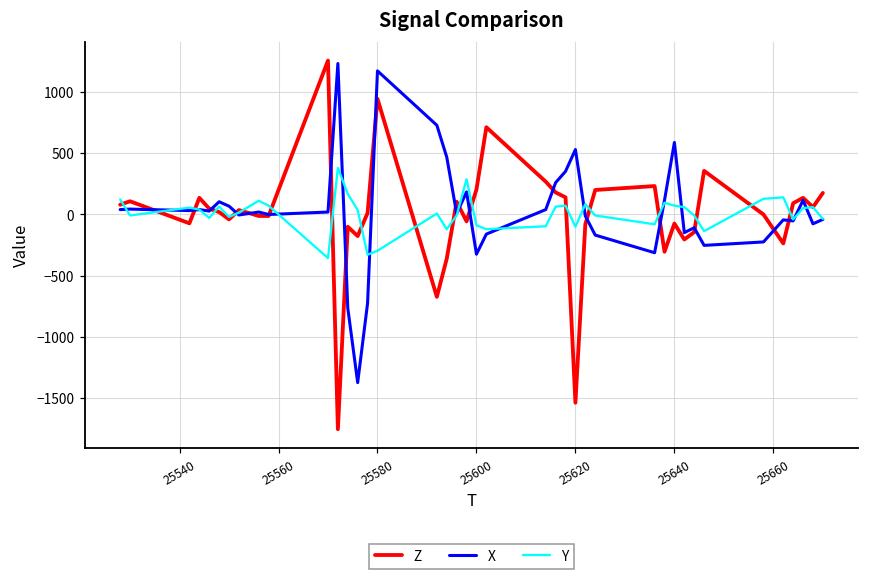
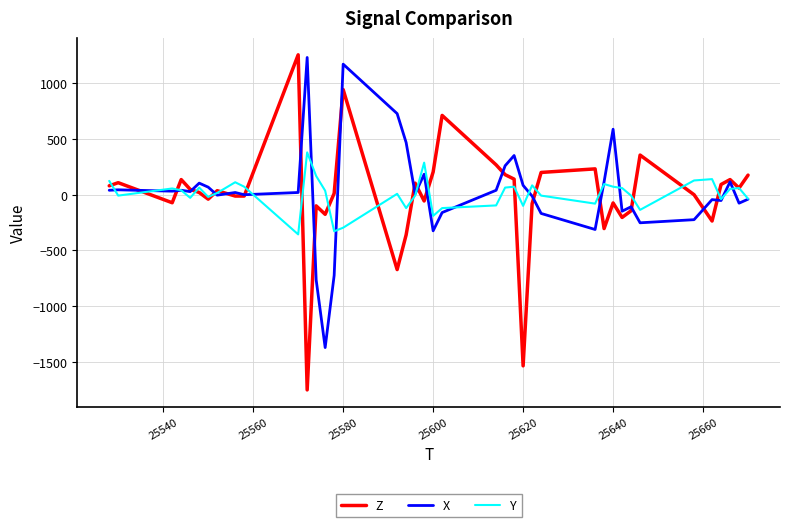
Y, 25600: -90 -> -190
X, 25620: 530 -> 80
